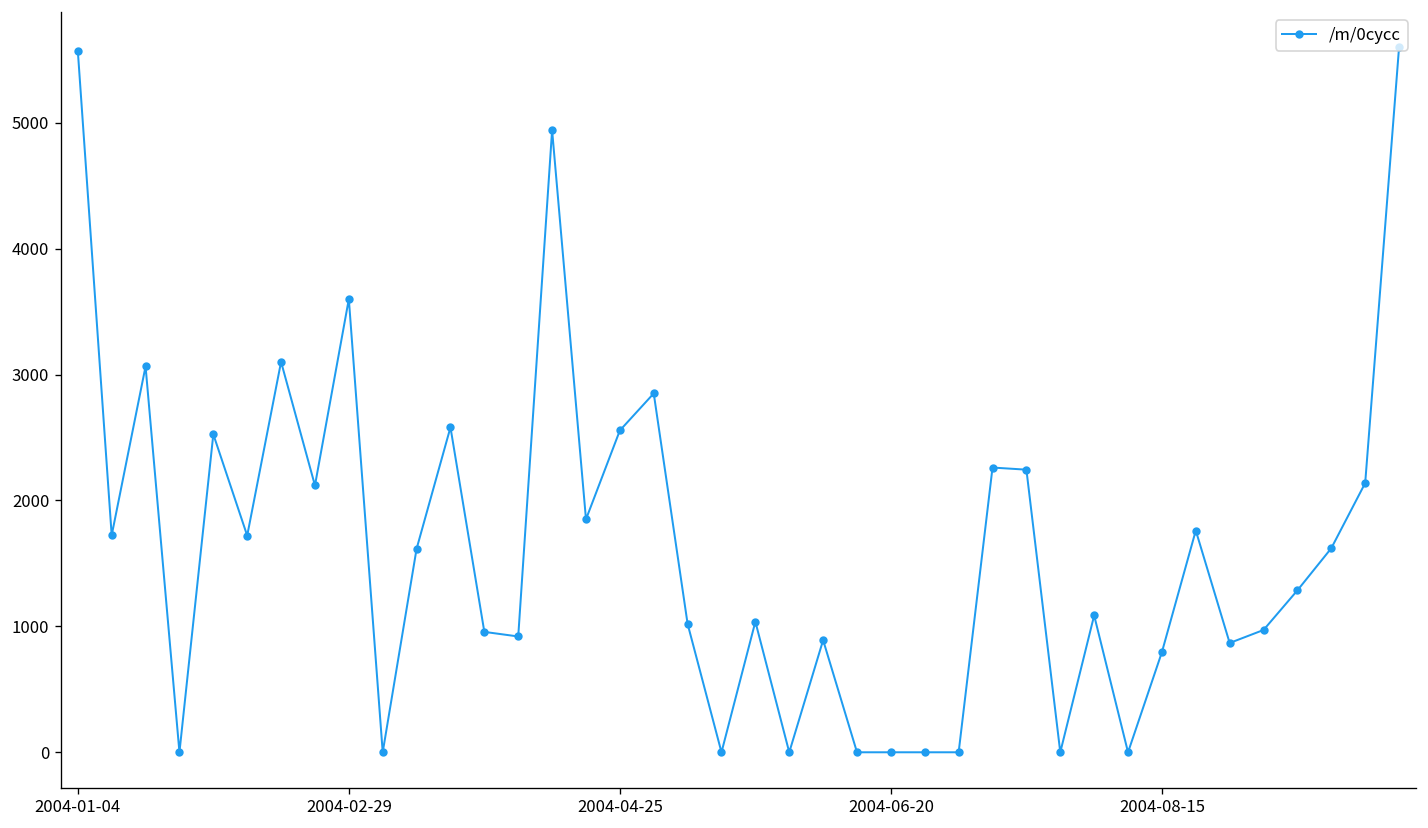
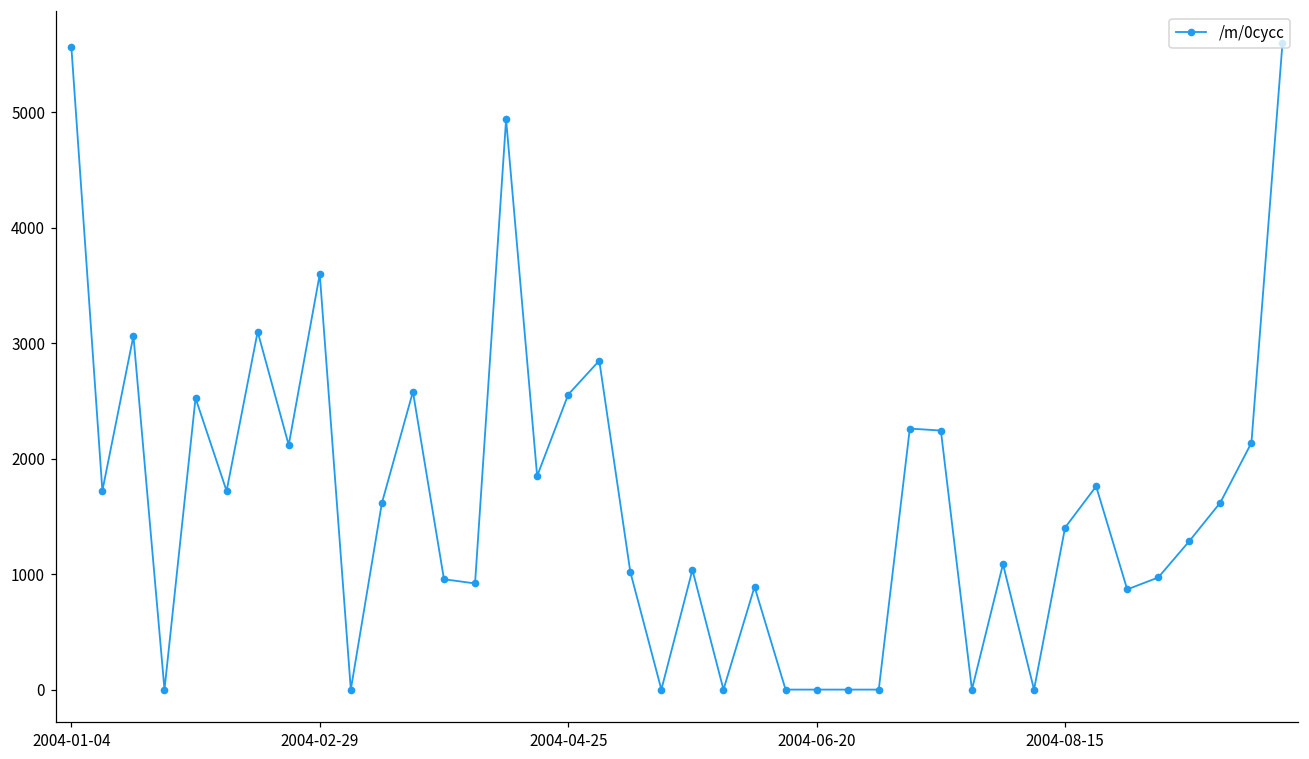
2004-08-15: 800 -> 1400
